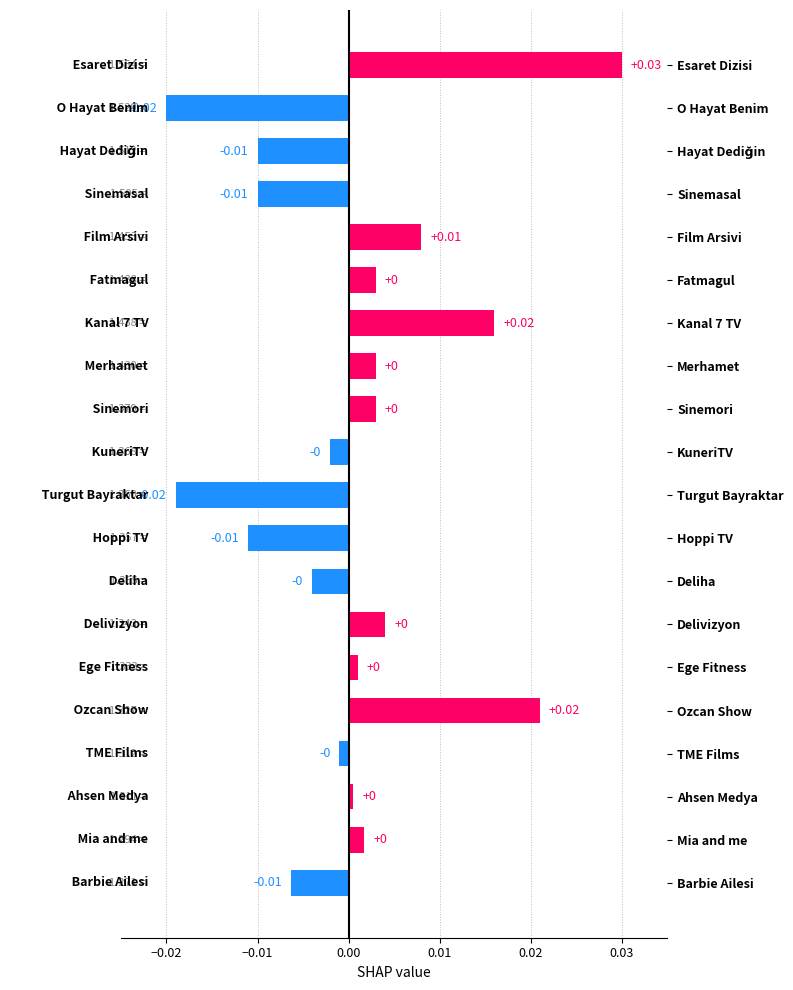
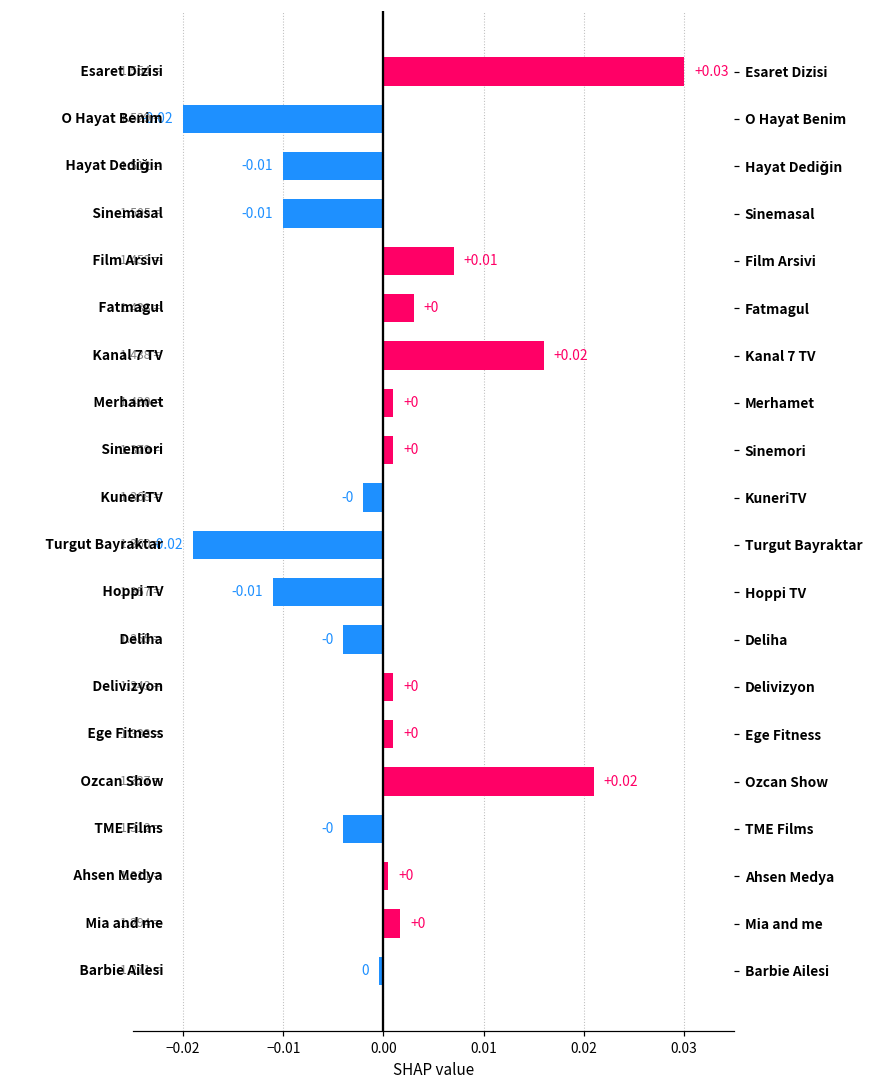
Film Arsivi: 0.008 -> 0.007
Merhamet: 0.003 -> 0.001
Sinemori: 0.003 -> 0.001
Delivizyon: 0.004 -> 0.001
TME Films: -0.001 -> -0.004
Barbie Ailesi: -0.01 -> 0
